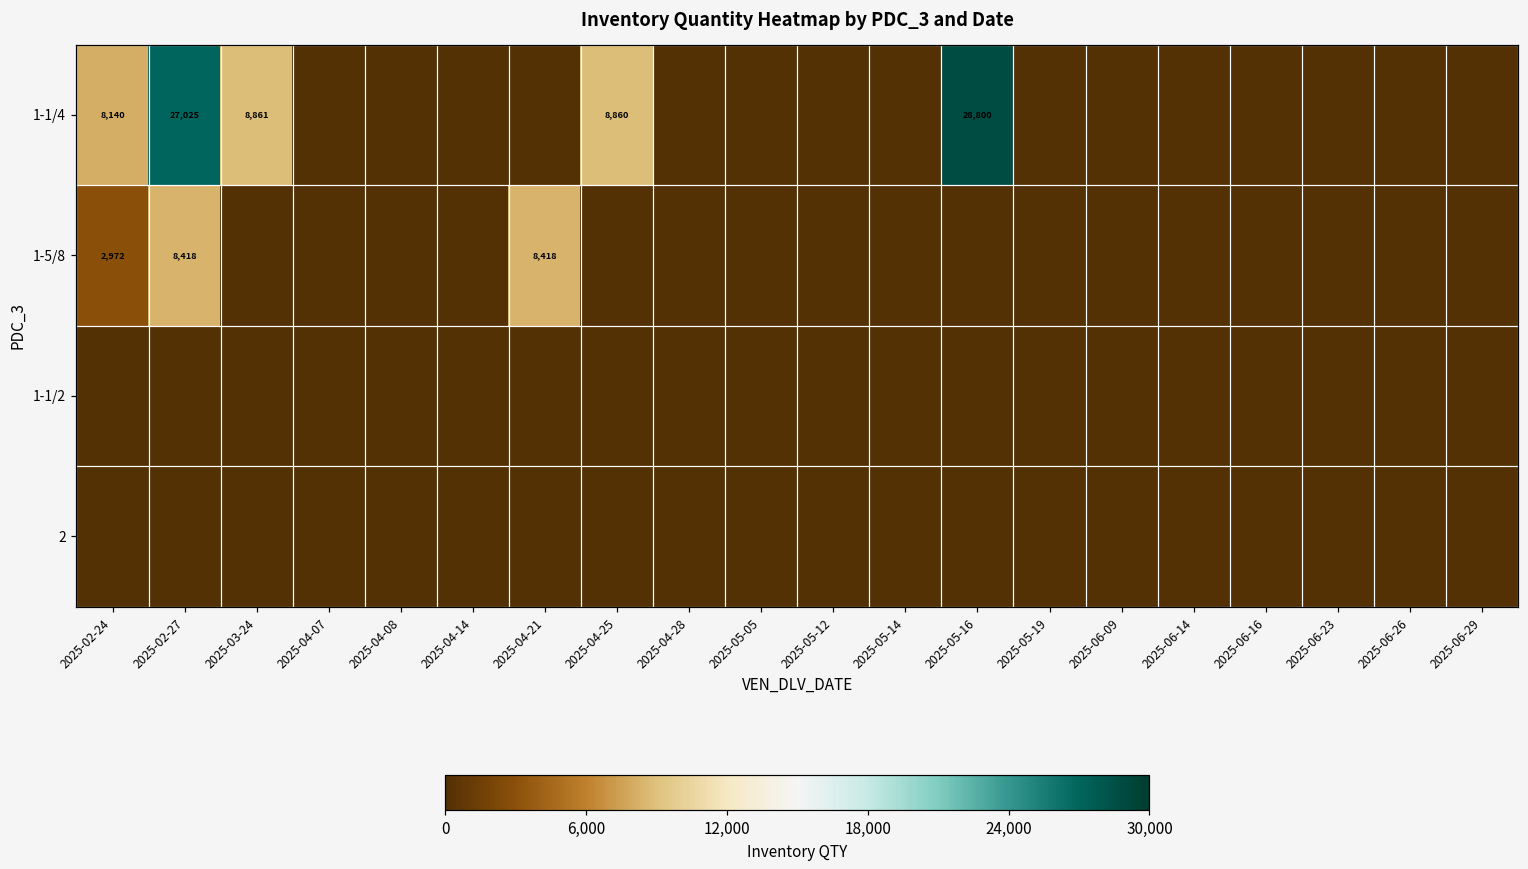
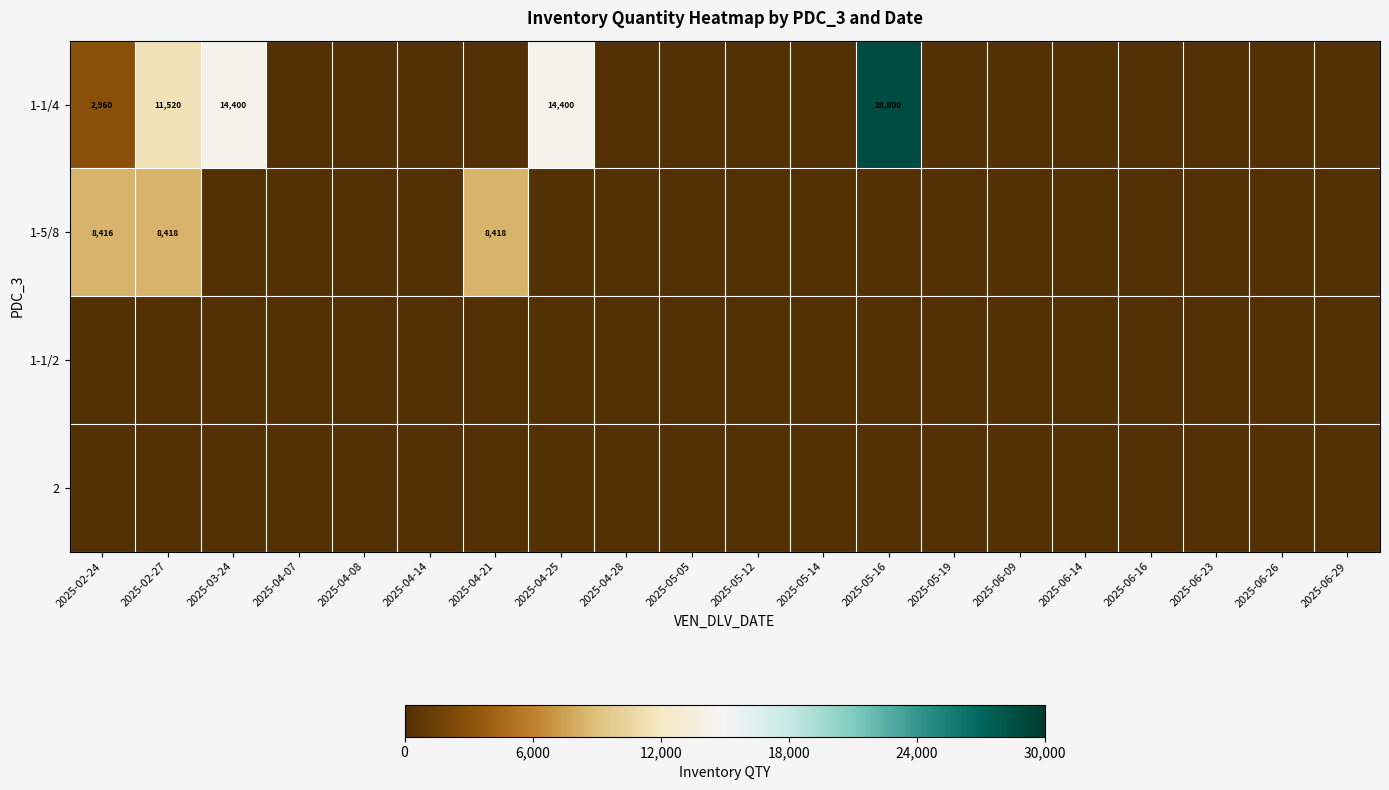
1-1/4, 2025-02-24: 8,140 -> 2,960
1-1/4, 2025-02-27: 27,025 -> 11,520
1-1/4, 2025-03-24: 8,861 -> 14,400
1-1/4, 2025-04-25: 8,860 -> 14,400
1-5/8, 2025-02-24: 2,972 -> 8,416
